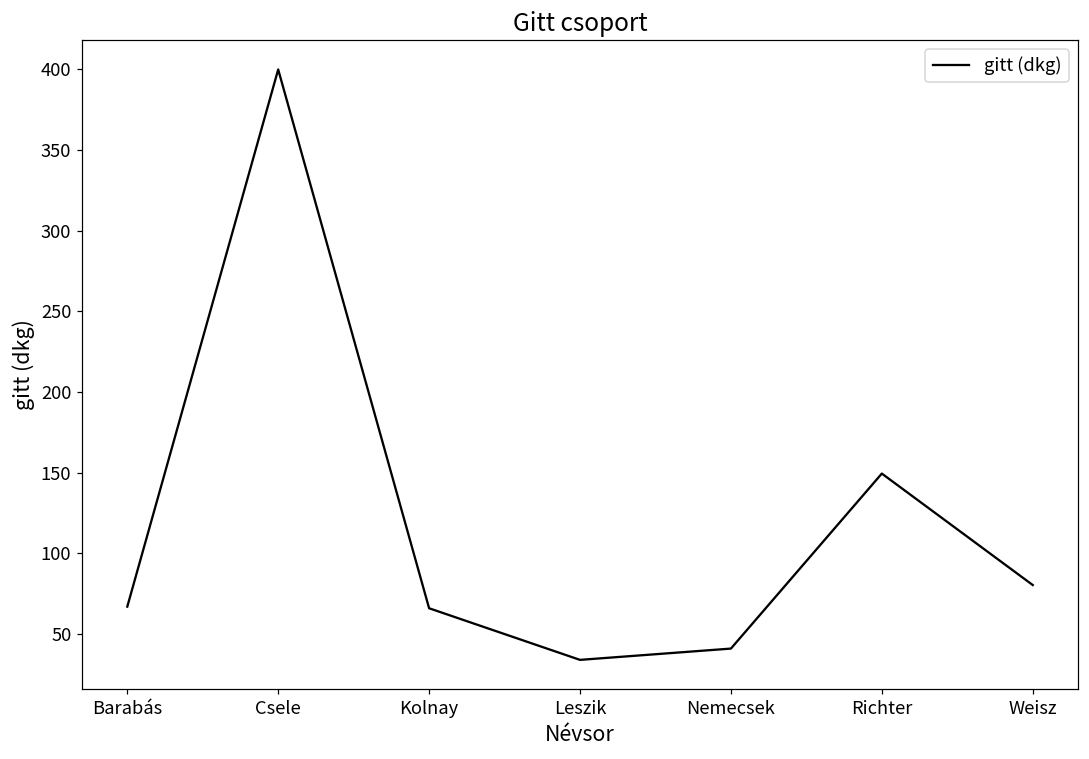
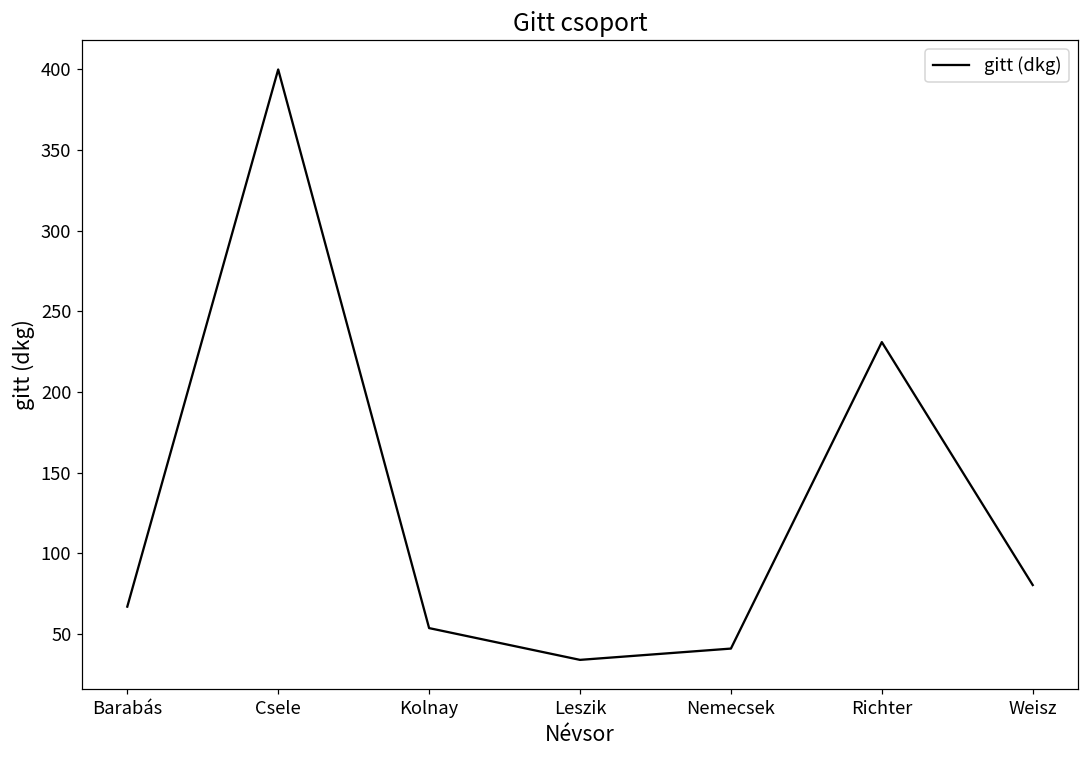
Kolnay: 66 -> 54
Richter: 150 -> 231
